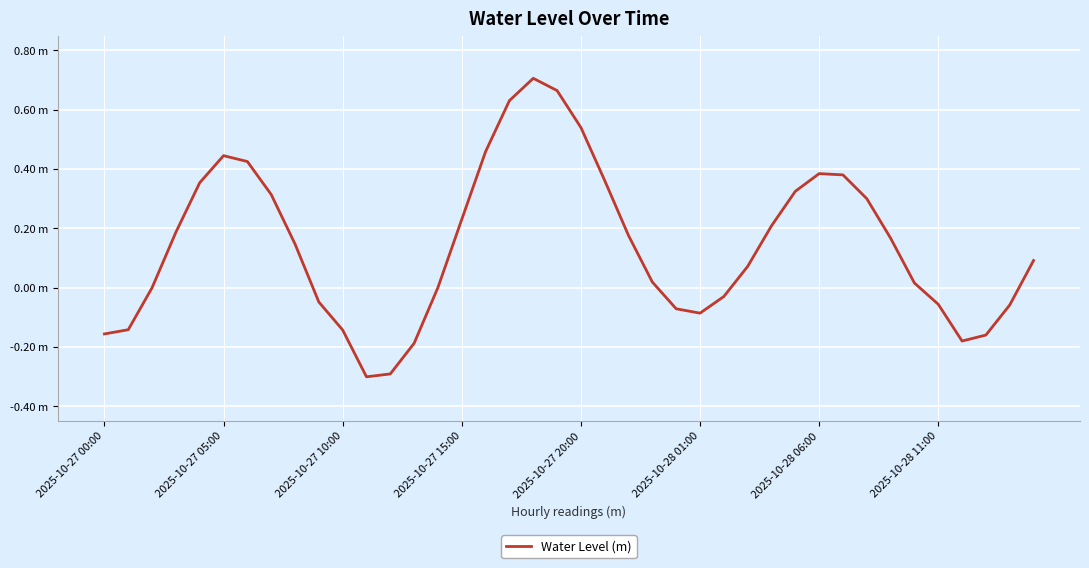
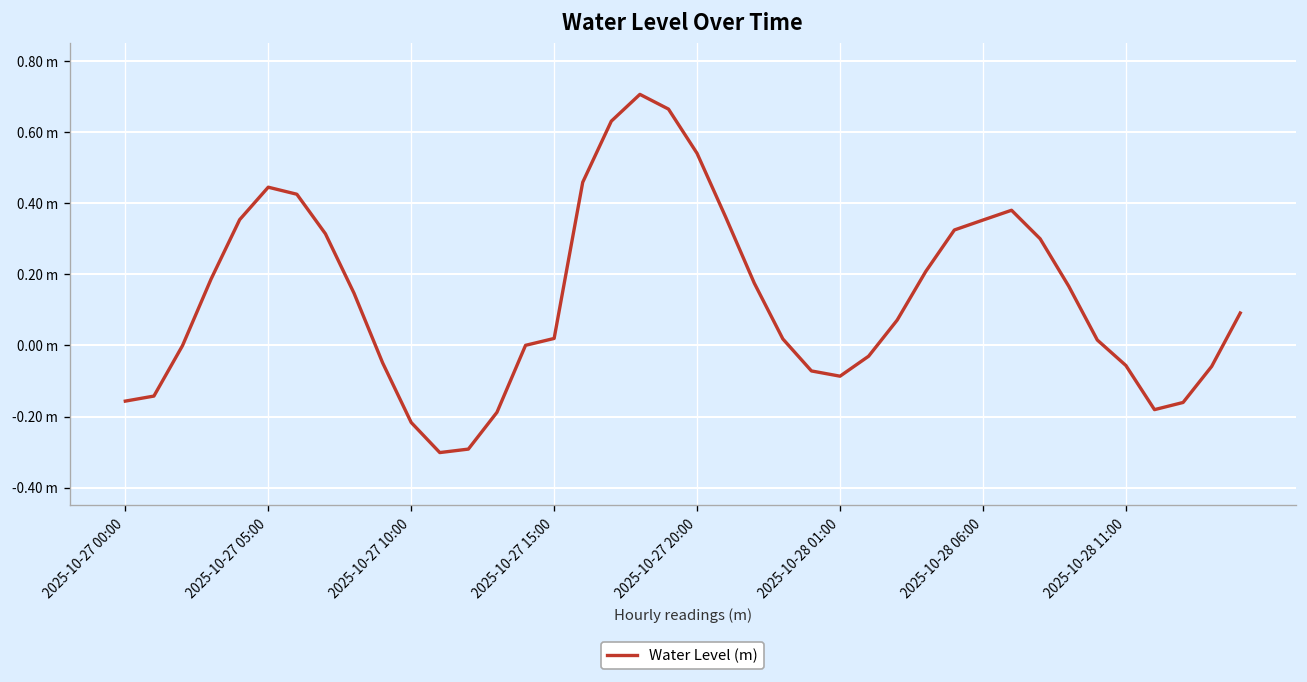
2025-10-27 10:00: -0.14 m -> -0.22 m
2025-10-27 15:00: 0.23 m -> 0.02 m
2025-10-28 06:00: 0.38 m -> 0.35 m
